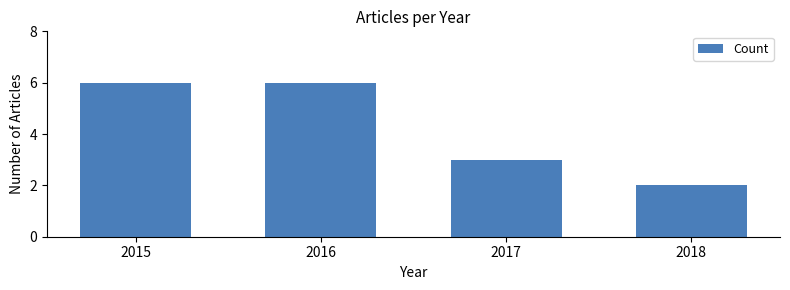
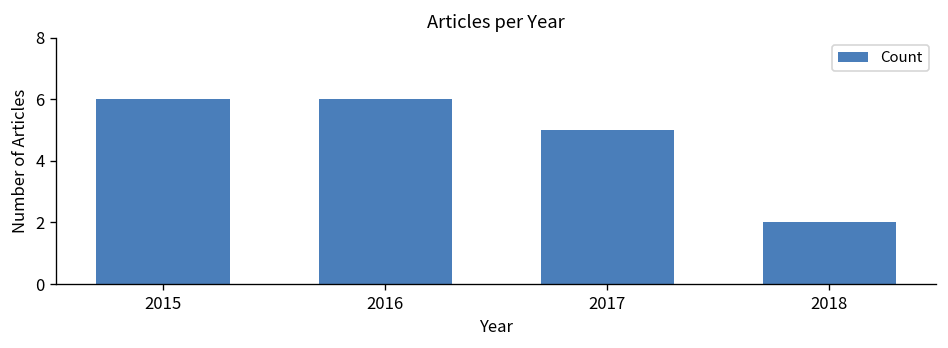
2017: 3 -> 5
